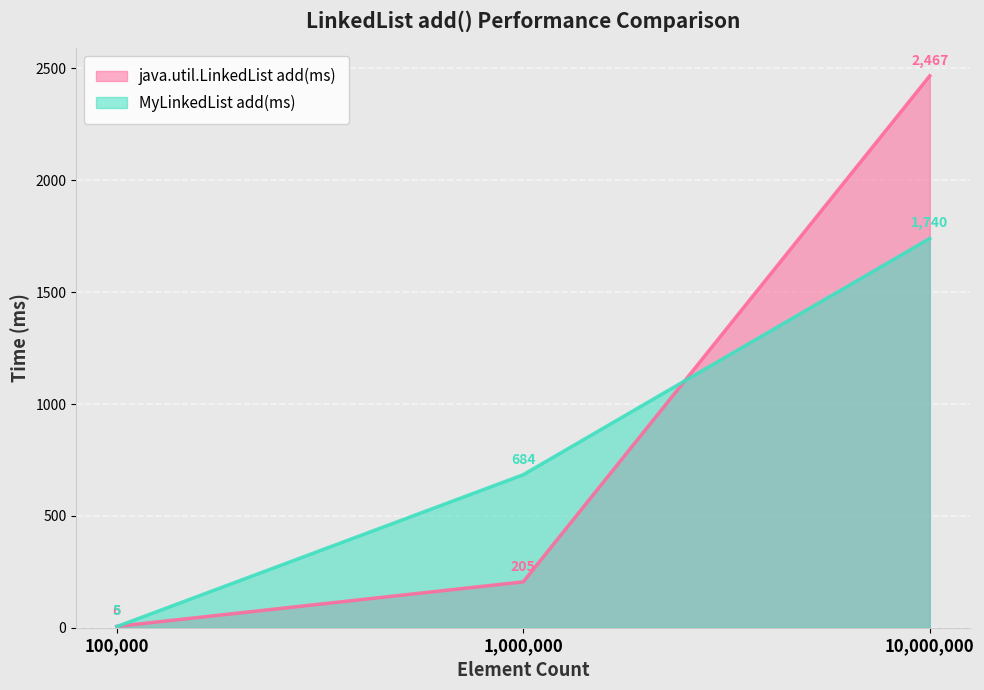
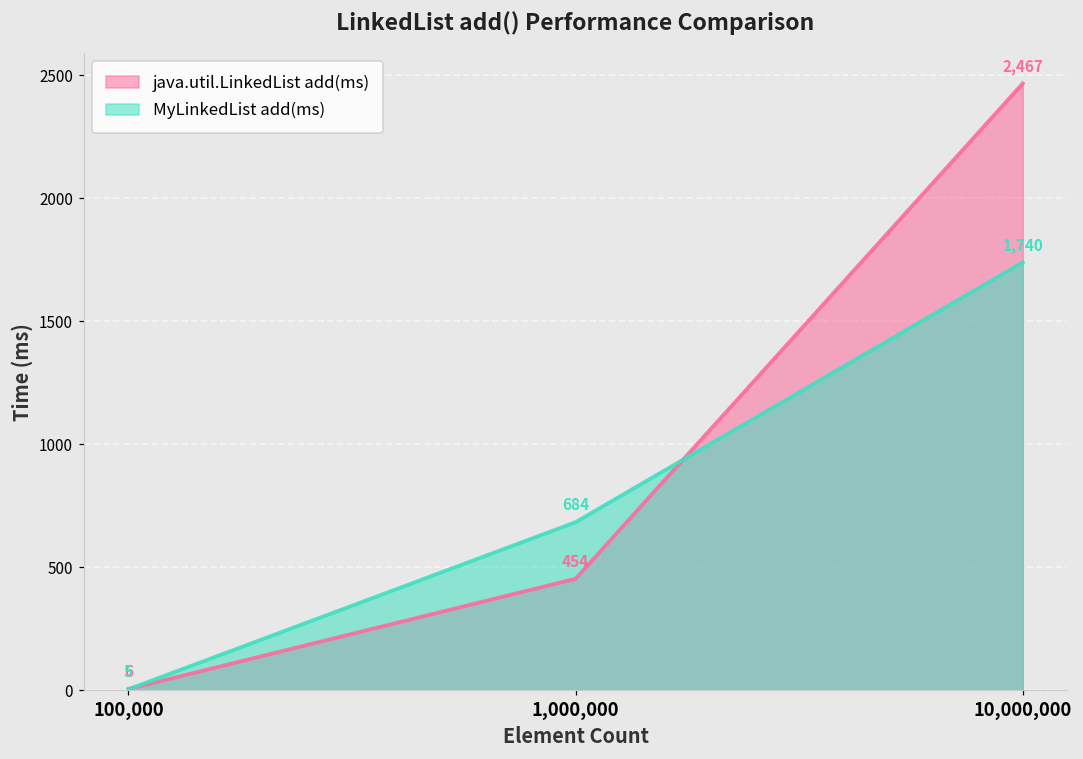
java.util.LinkedList add(ms), 1,000,000: 205 -> 454
